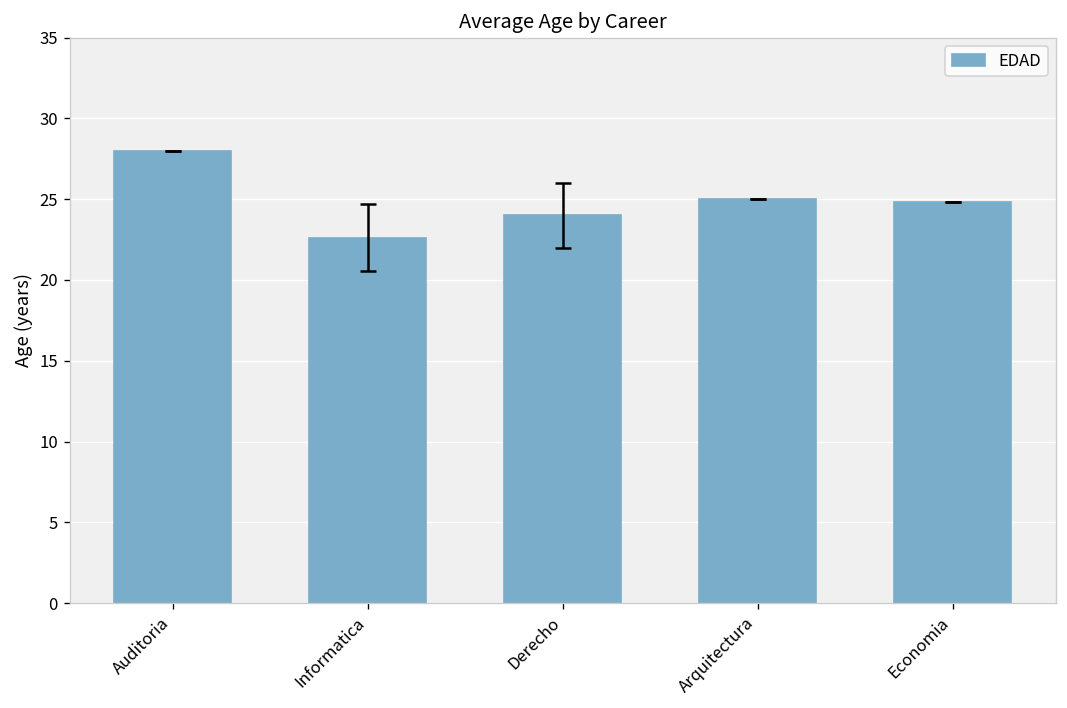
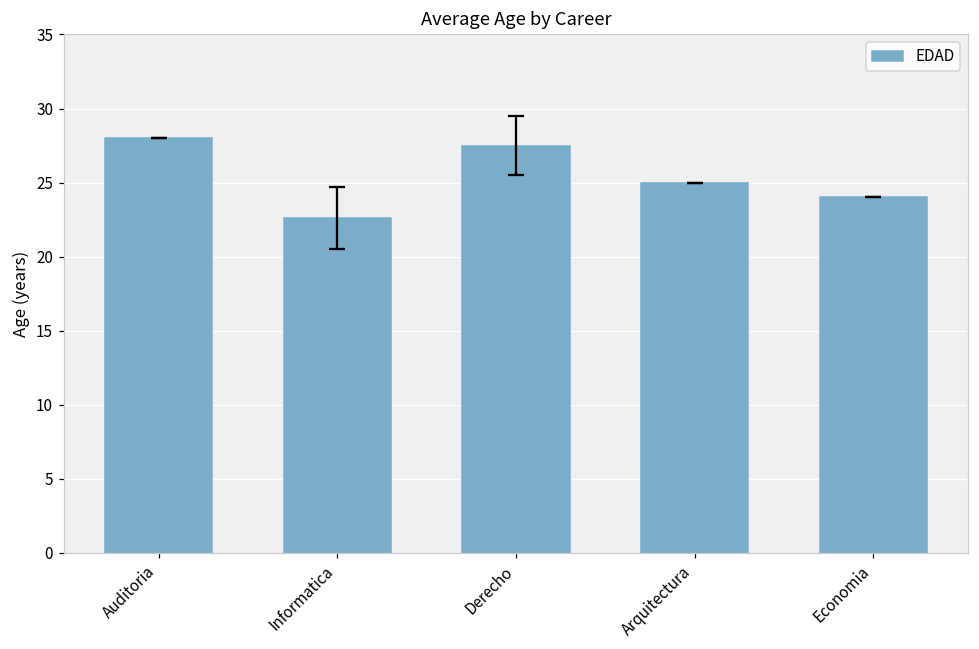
EDAD, Derecho: 24.0 -> 27.5
EDAD, Economia: 24.8 -> 24.0
